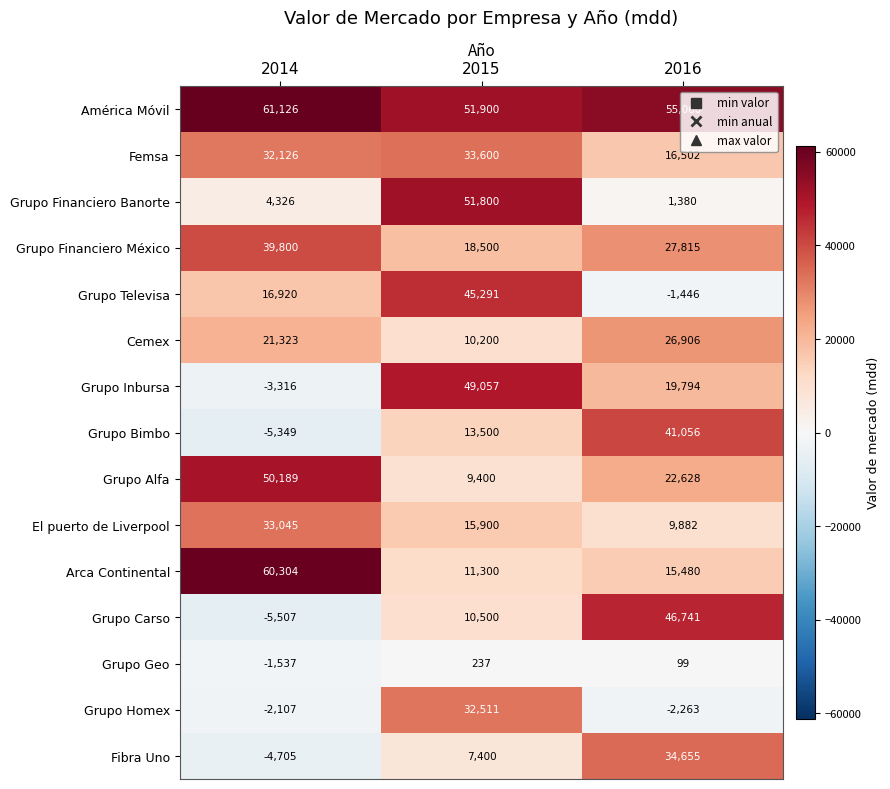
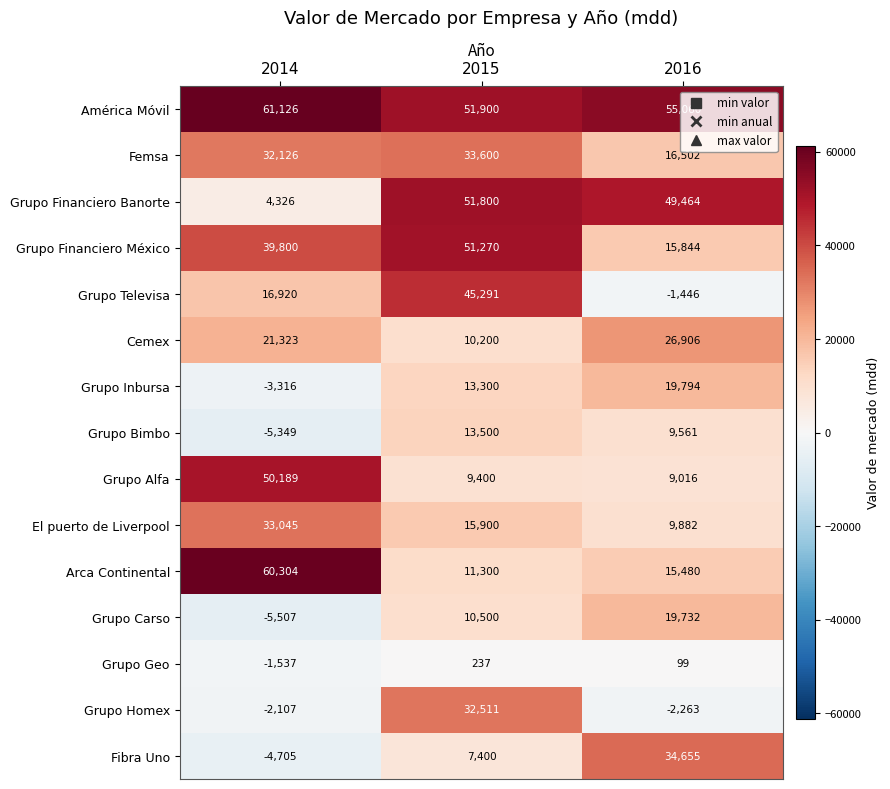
Grupo Financiero Banorte, 2016: 1,380 -> 49,464
Grupo Financiero México, 2015: 18,500 -> 51,270
Grupo Financiero México, 2016: 27,815 -> 15,844
Grupo Inbursa, 2015: 49,057 -> 13,300
Grupo Bimbo, 2016: 41,056 -> 9,561
Grupo Alfa, 2016: 22,628 -> 9,016
Grupo Carso, 2016: 46,741 -> 19,732
